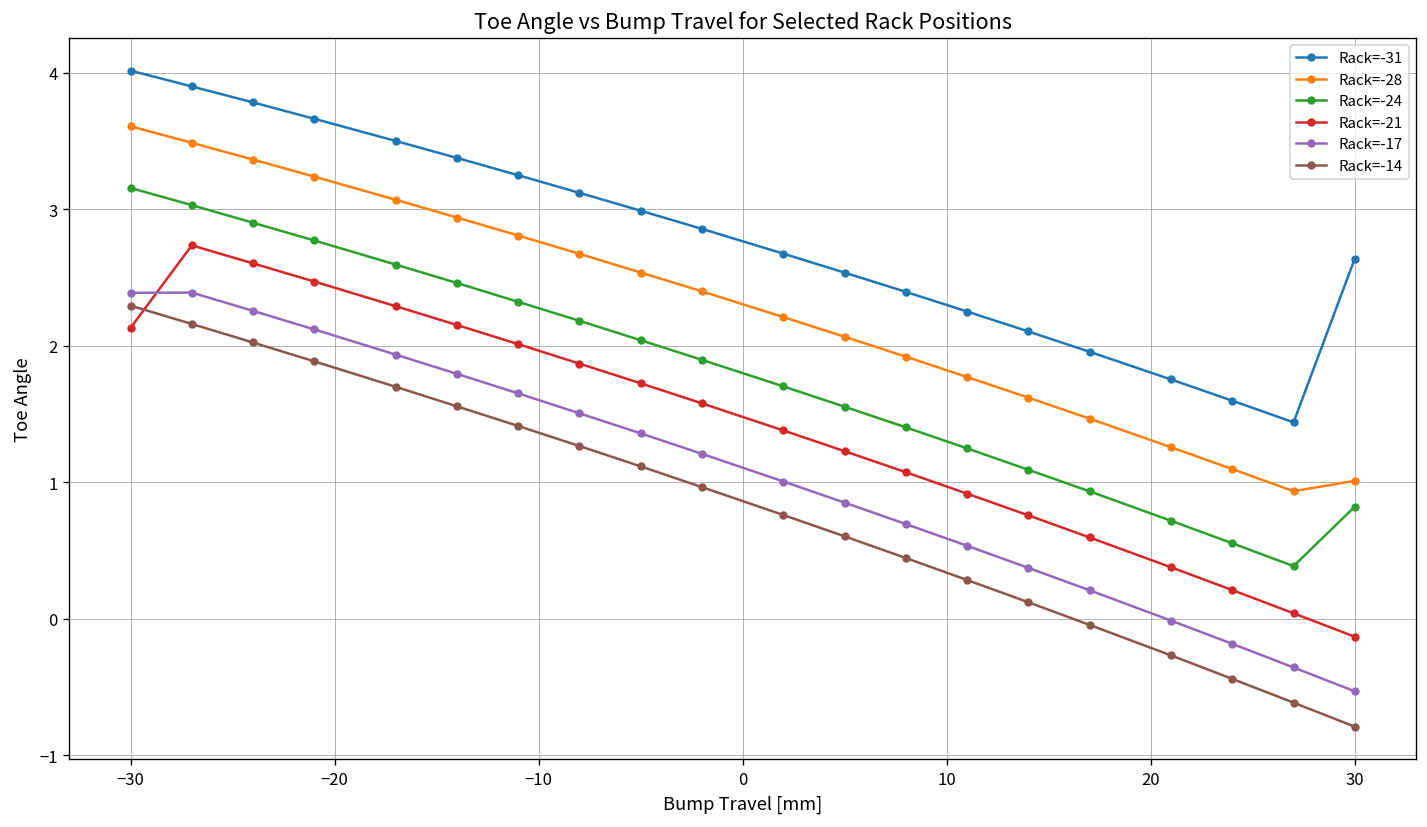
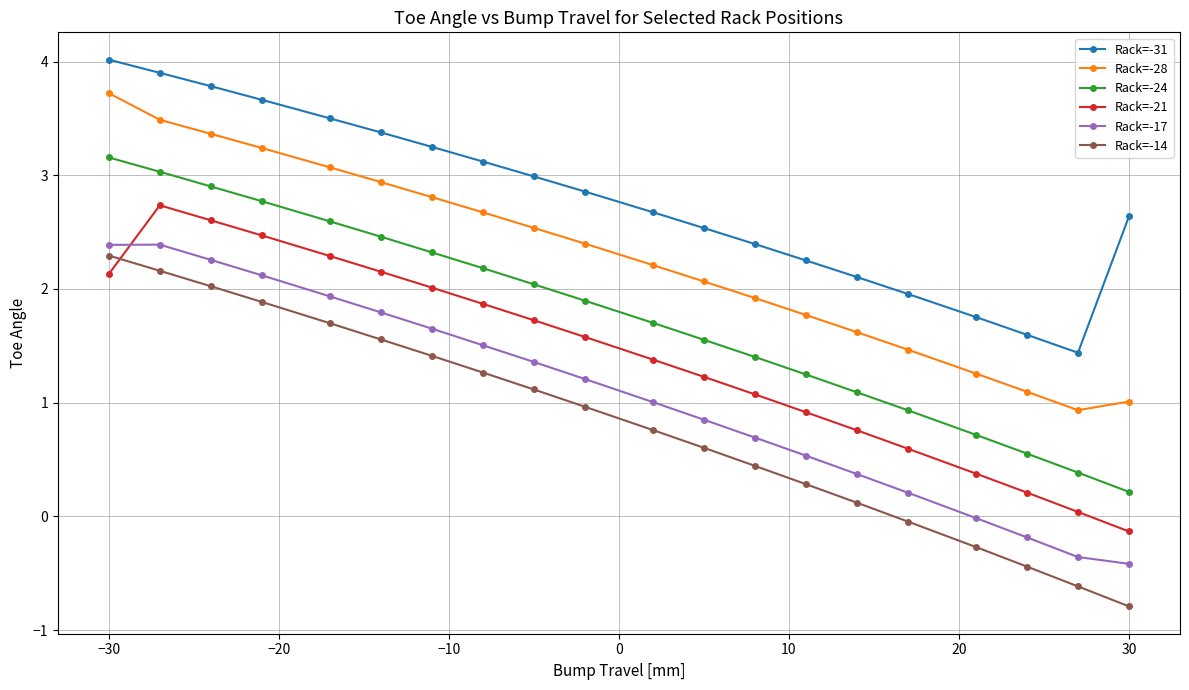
Rack=-28, −30: 3.61 -> 3.72
Rack=-24, 30: 0.82 -> 0.22
Rack=-17, 30: -0.53 -> -0.42
